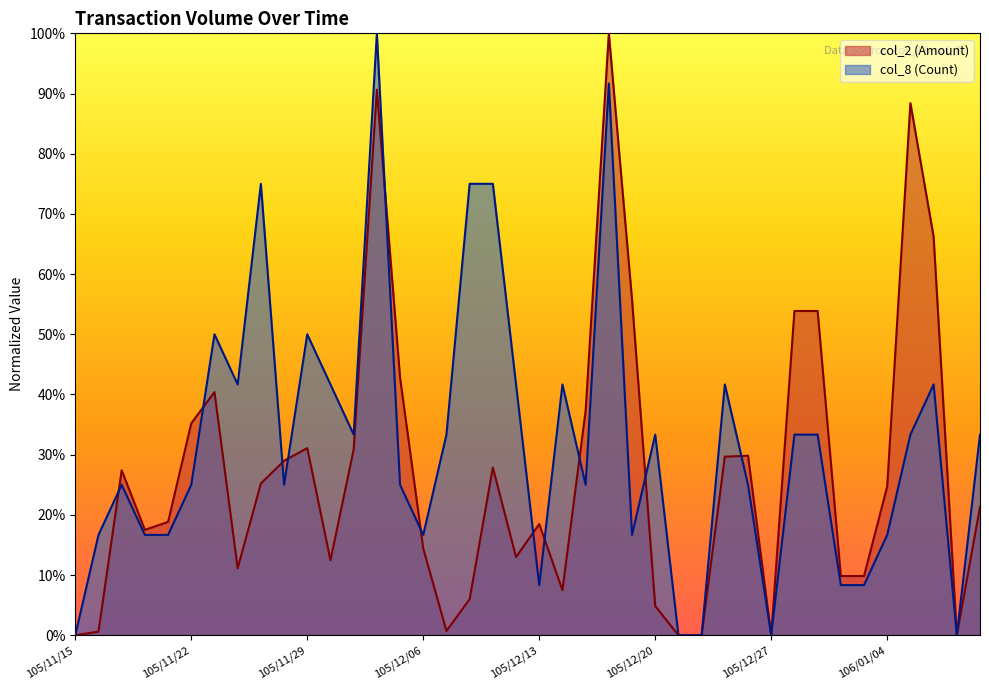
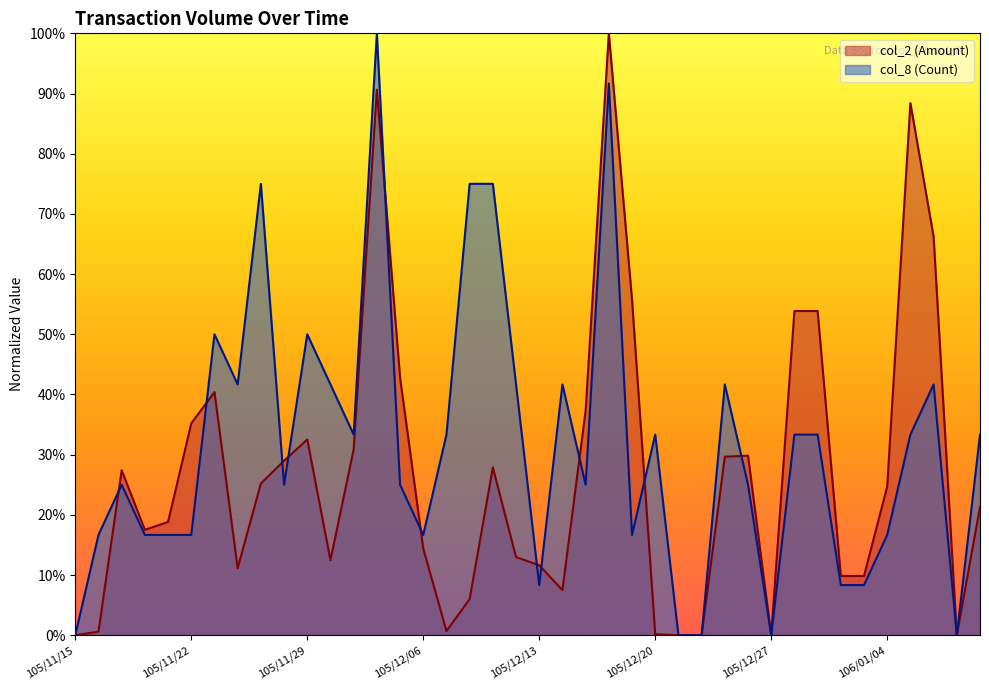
col_8 (Count), 105/11/22: 25% -> 17%
col_2 (Amount), 105/11/29: 31% -> 33%
col_2 (Amount), 105/12/13: 18% -> 12%
col_2 (Amount), 105/12/20: 5% -> 0%
